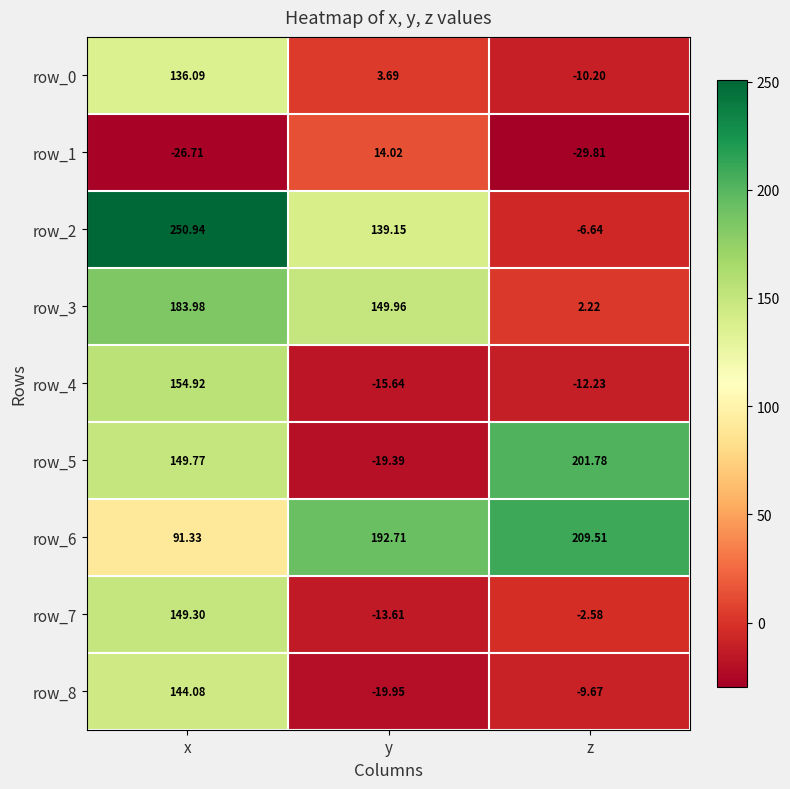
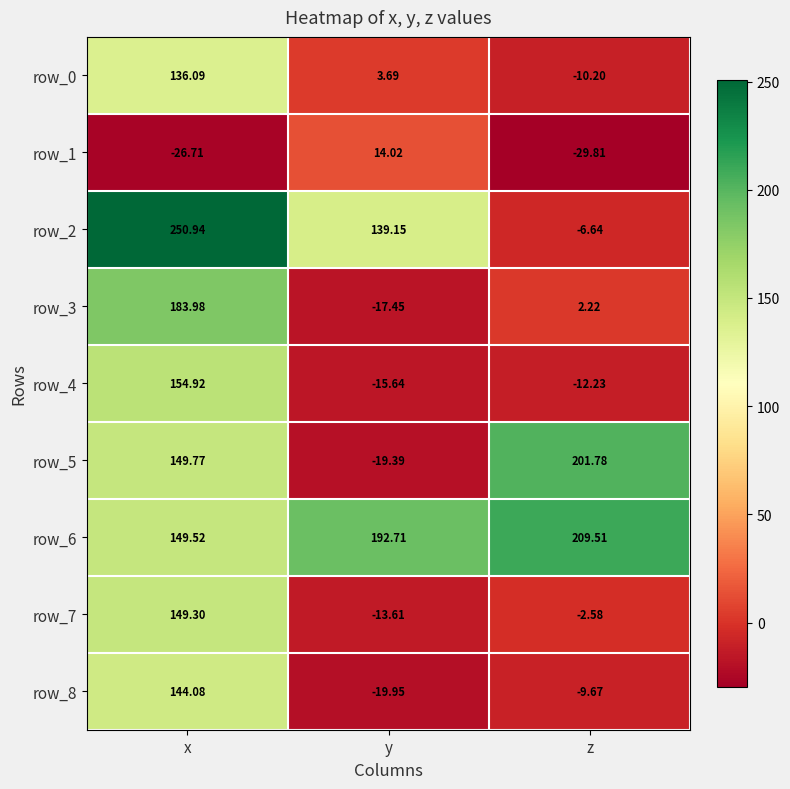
row_3, y: 149.96 -> -17.45
row_6, x: 91.33 -> 149.52
